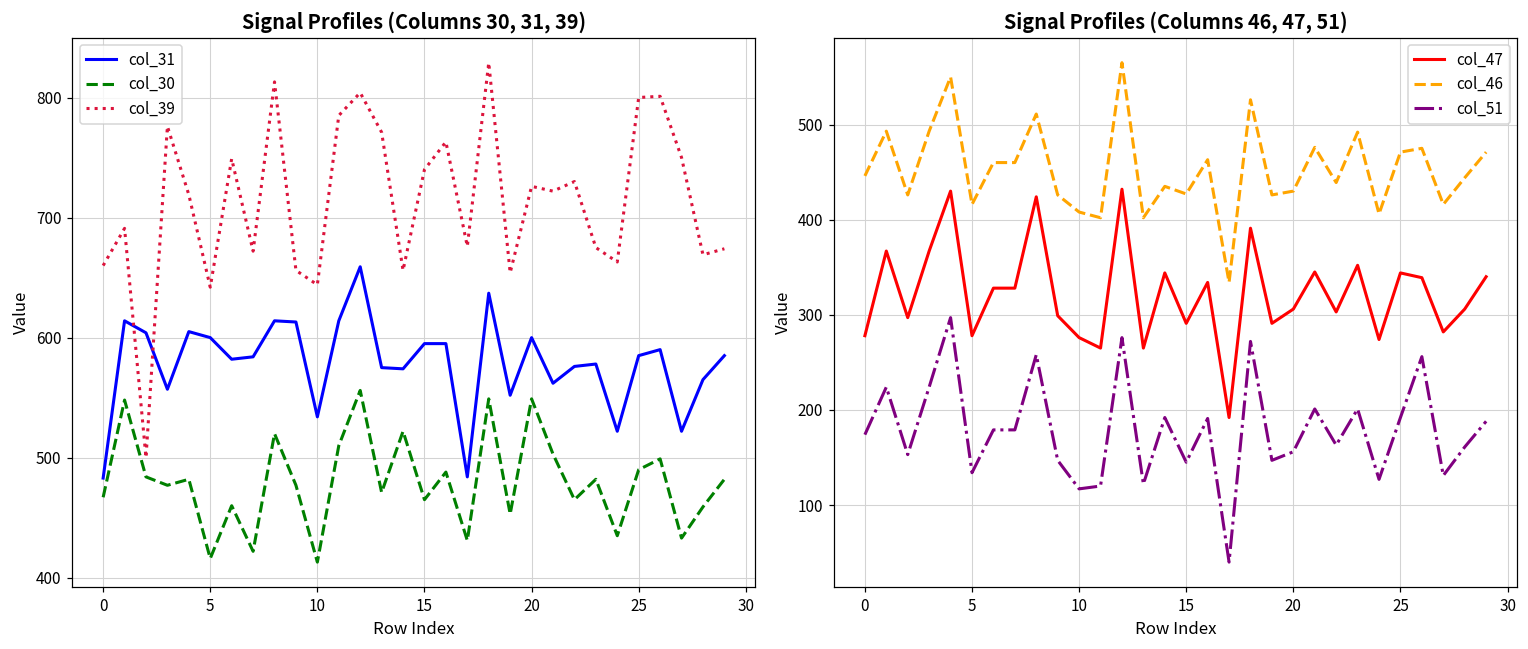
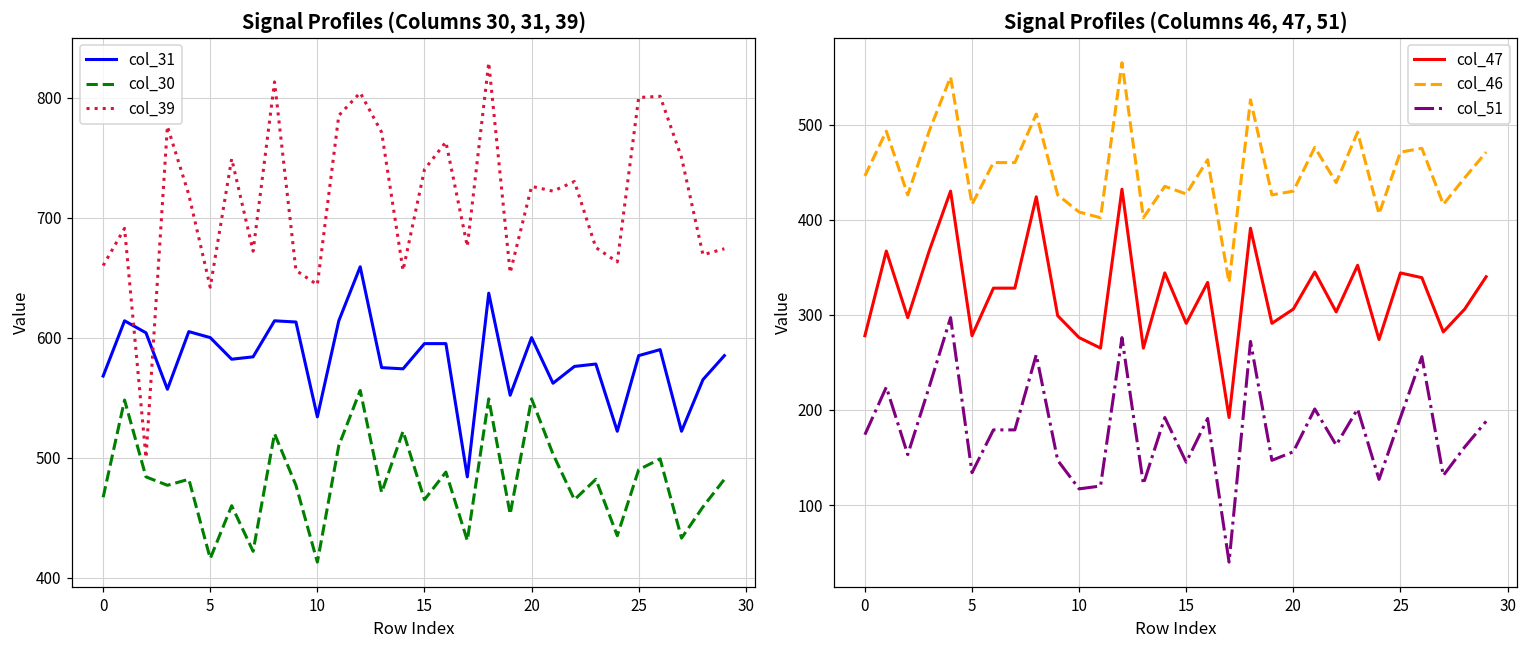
Signal Profiles (Columns 30, 31, 39), col_31, 0: 483 -> 568
